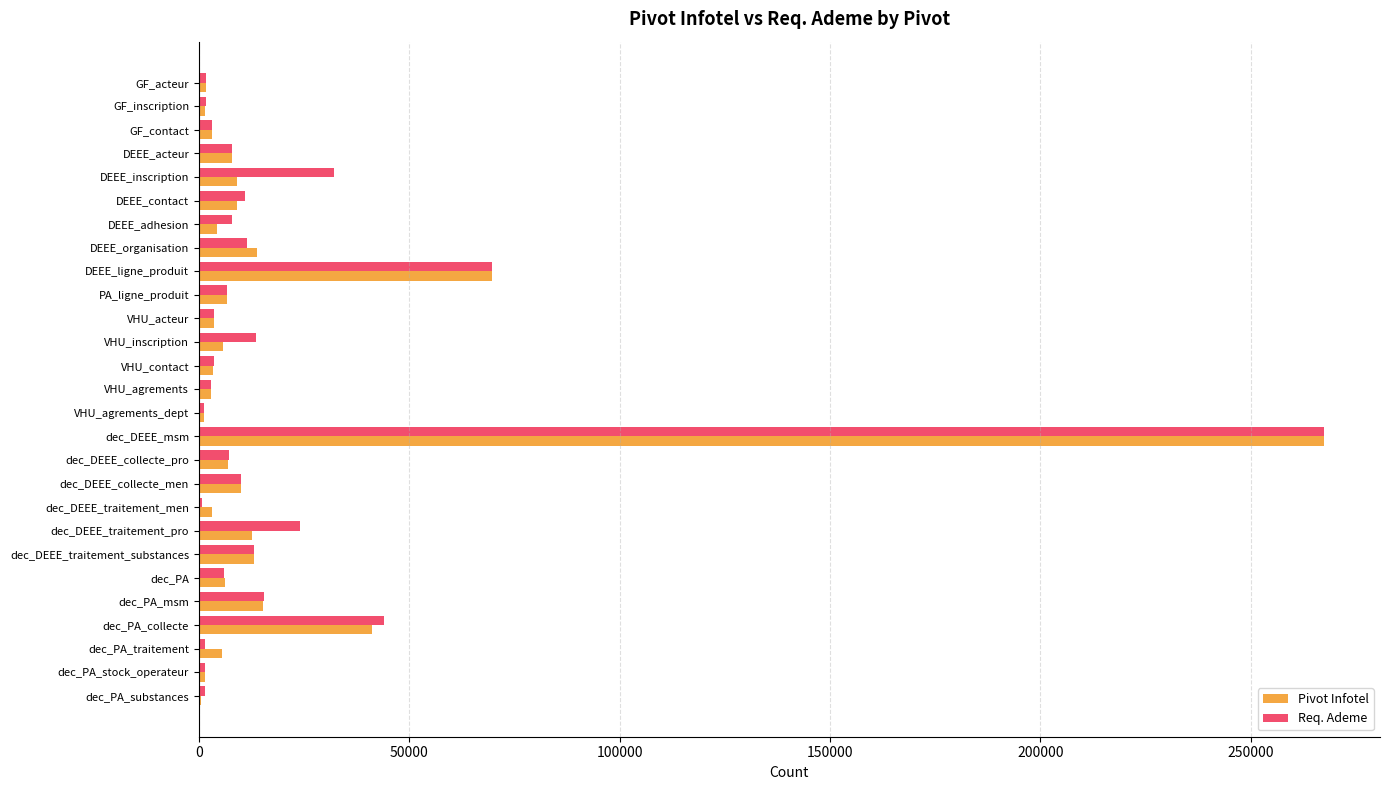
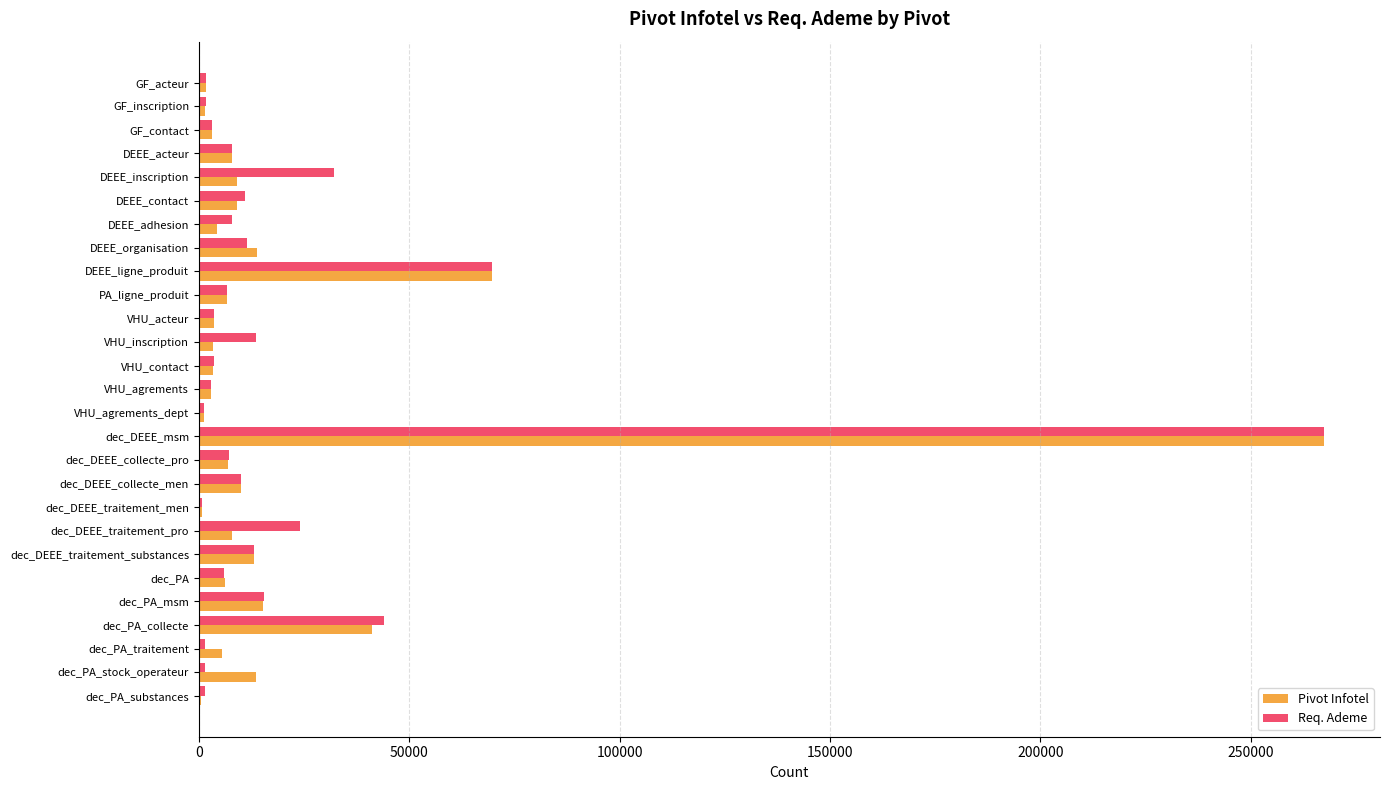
Pivot Infotel, VHU_inscription: 6000 -> 3000
Pivot Infotel, dec_DEEE_traitement_men: 3000 -> 1000
Pivot Infotel, dec_DEEE_traitement_pro: 13000 -> 8000
Pivot Infotel, dec_PA_stock_operateur: 1000 -> 14000
